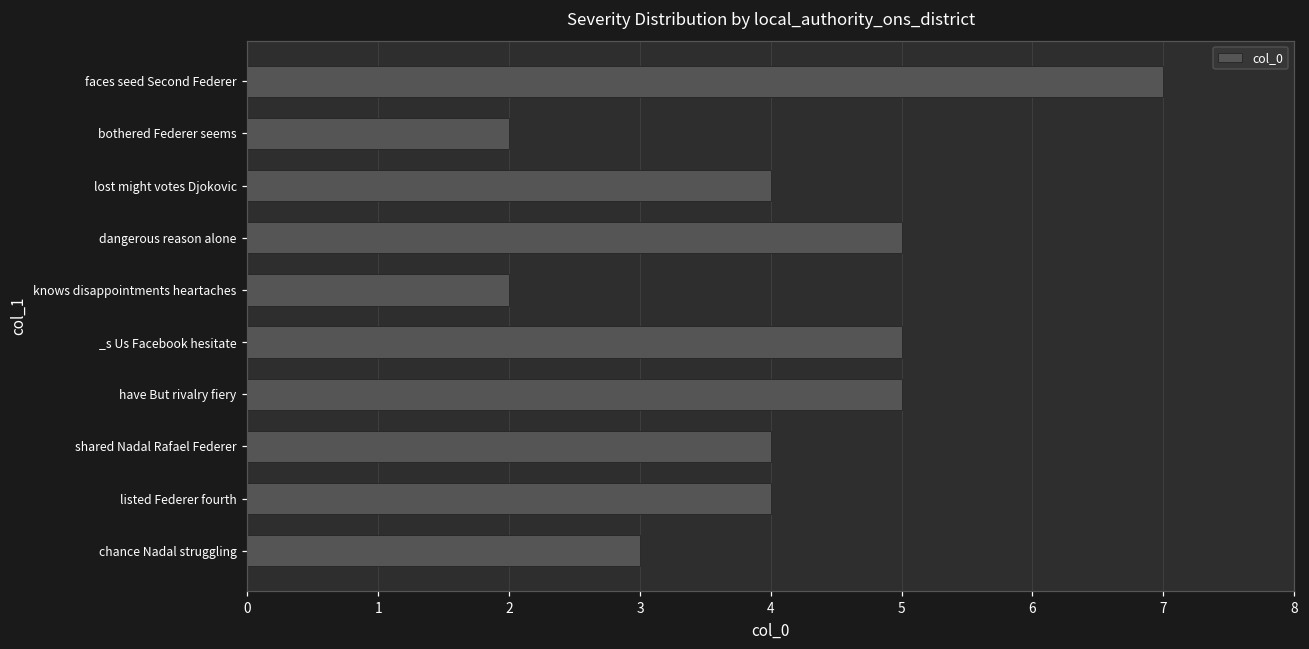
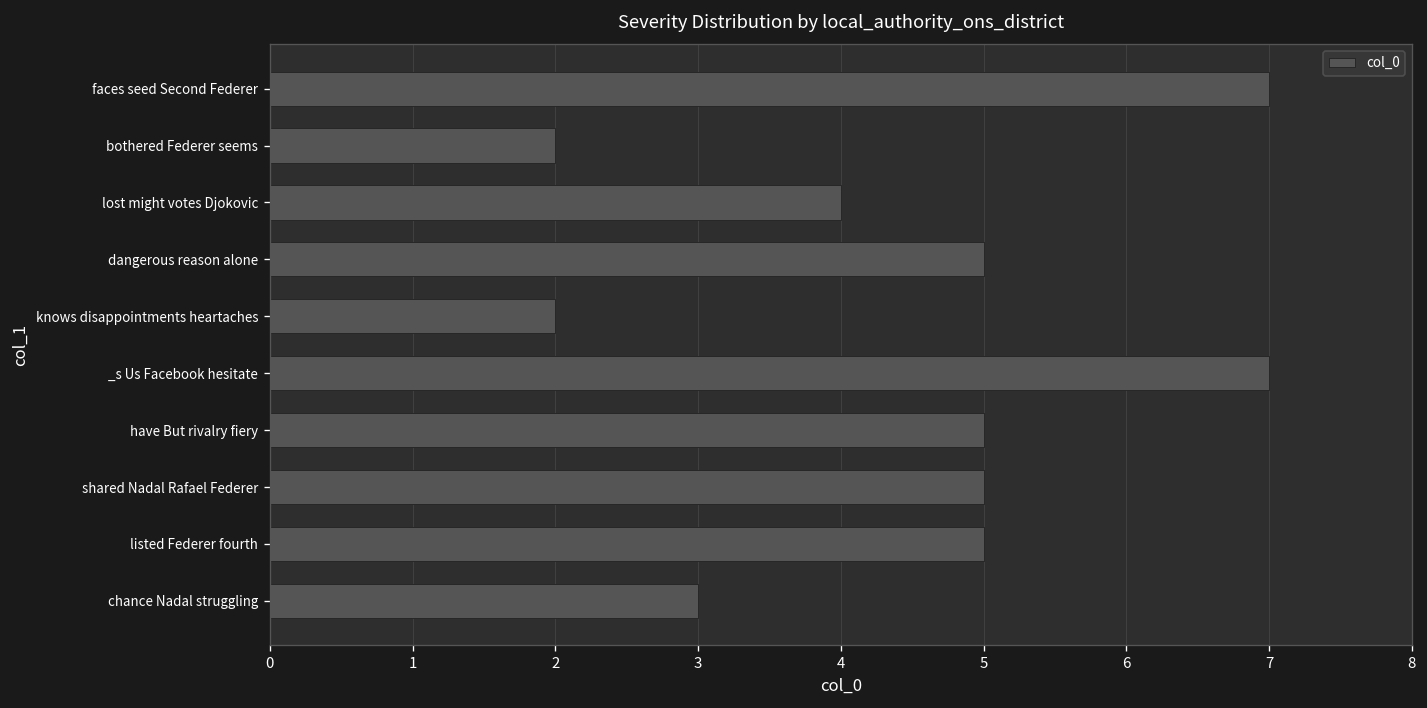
_s Us Facebook hesitate: 5 -> 7
shared Nadal Rafael Federer: 4 -> 5
listed Federer fourth: 4 -> 5
